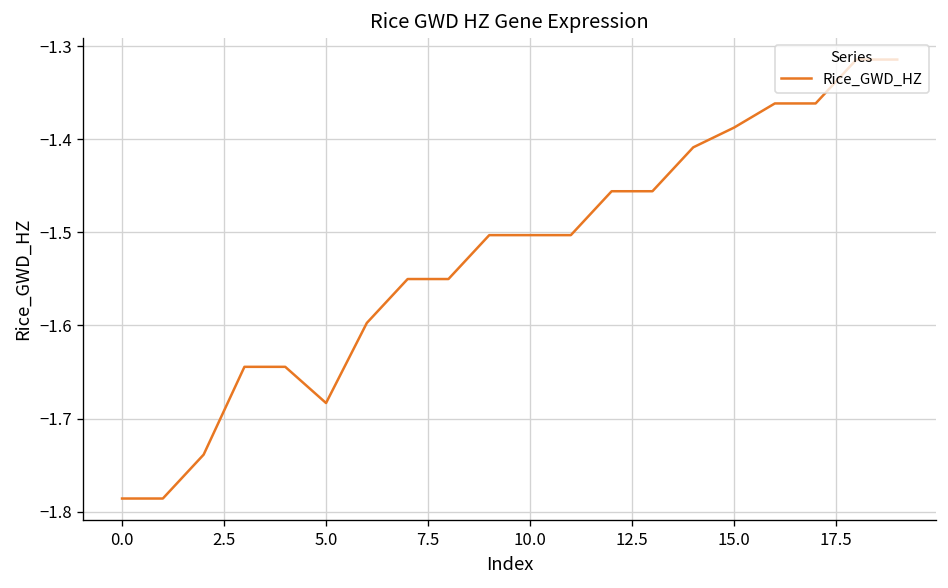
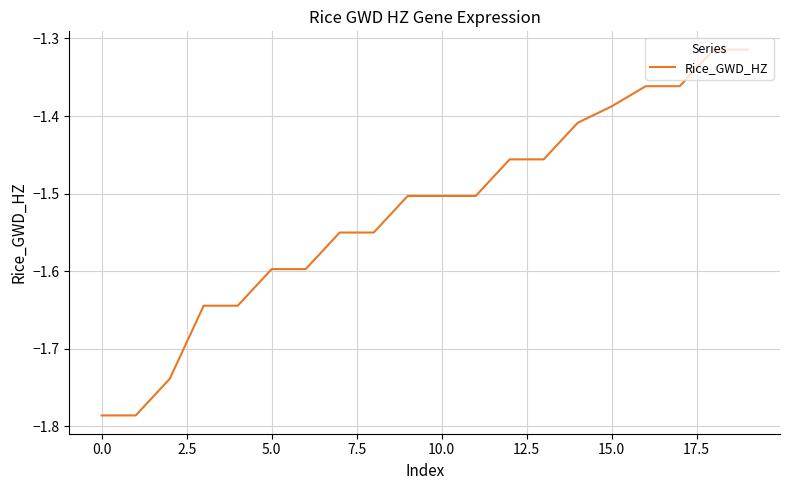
5.0: -1.68 -> -1.60
